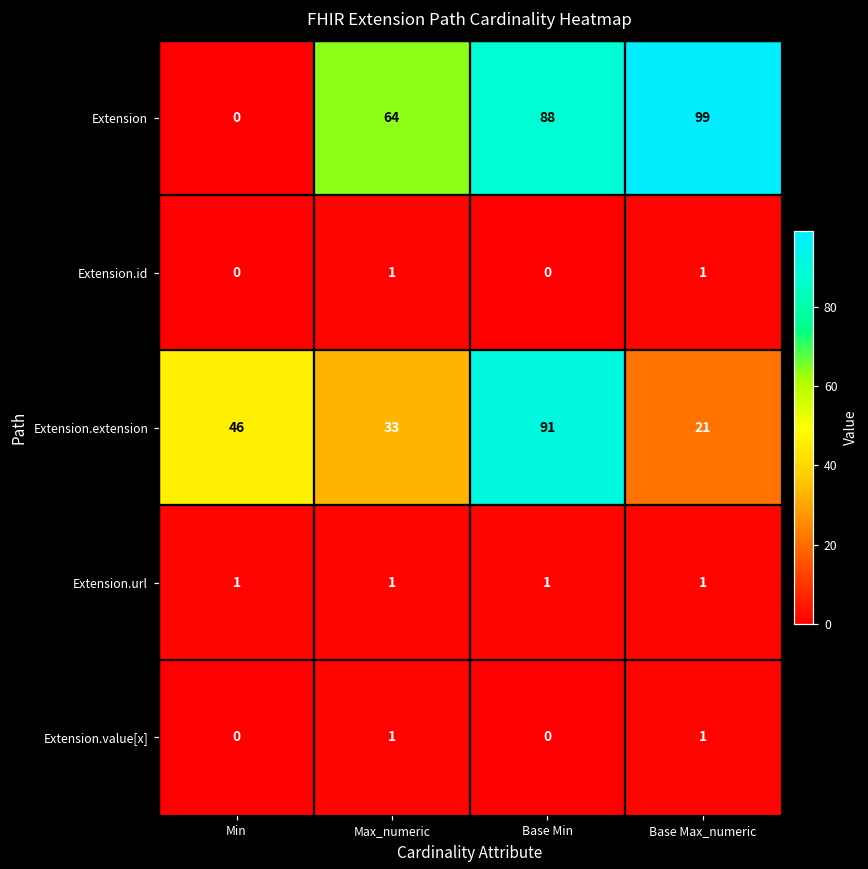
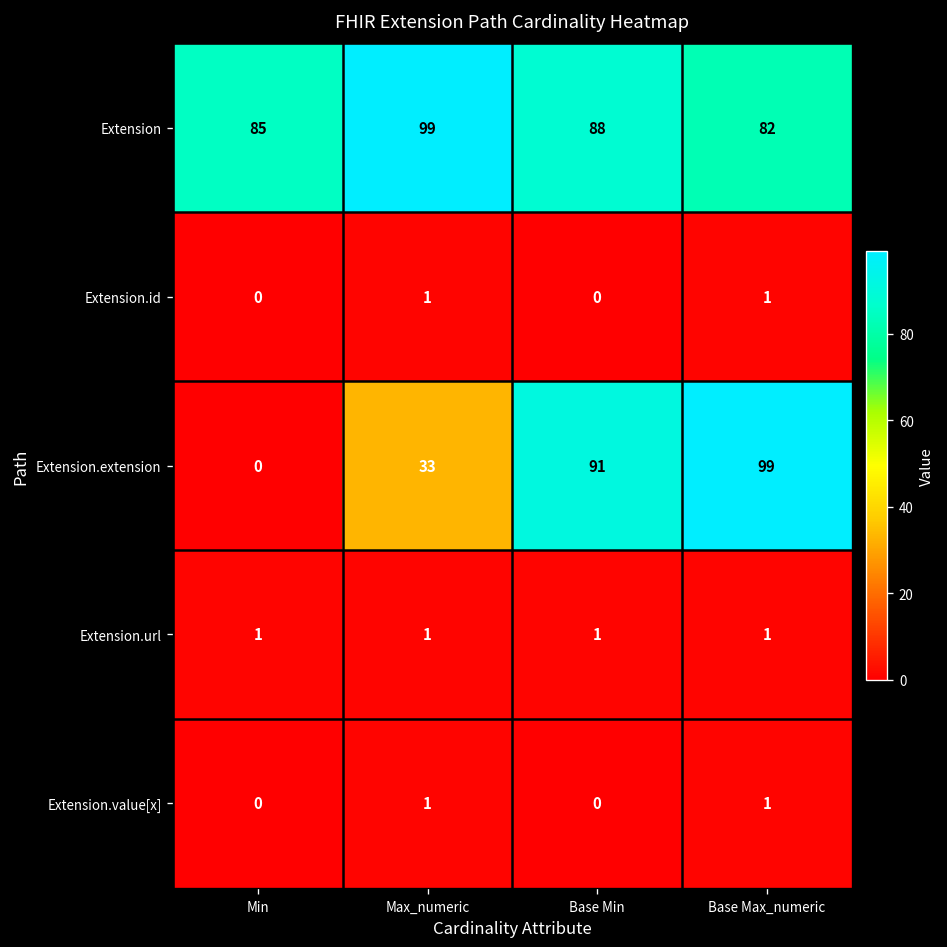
Extension, Min: 0 -> 85
Extension, Max_numeric: 64 -> 99
Extension, Base Max_numeric: 99 -> 82
Extension.extension, Min: 46 -> 0
Extension.extension, Base Max_numeric: 21 -> 99
